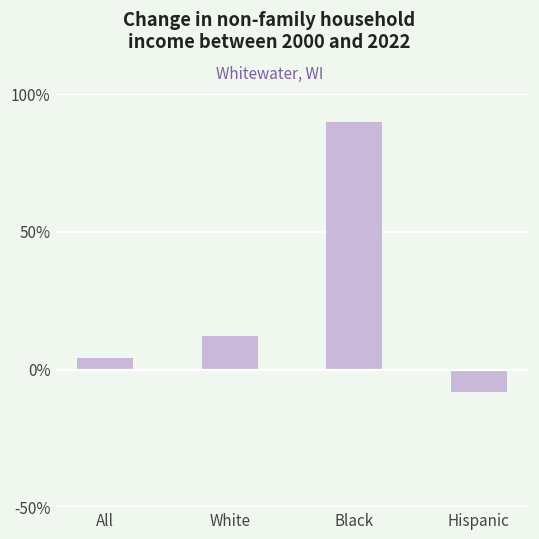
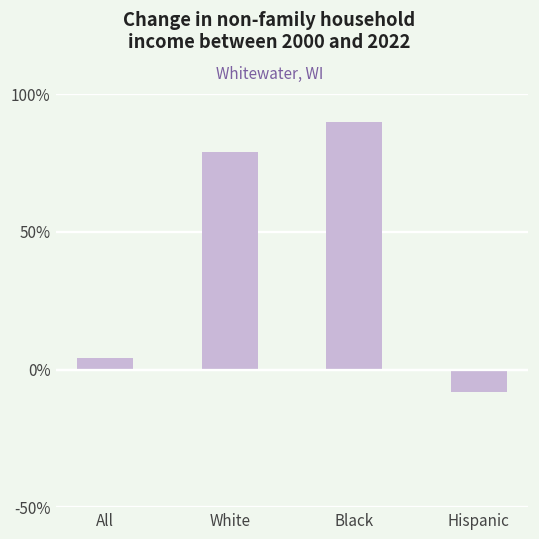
White: 12% -> 79%
